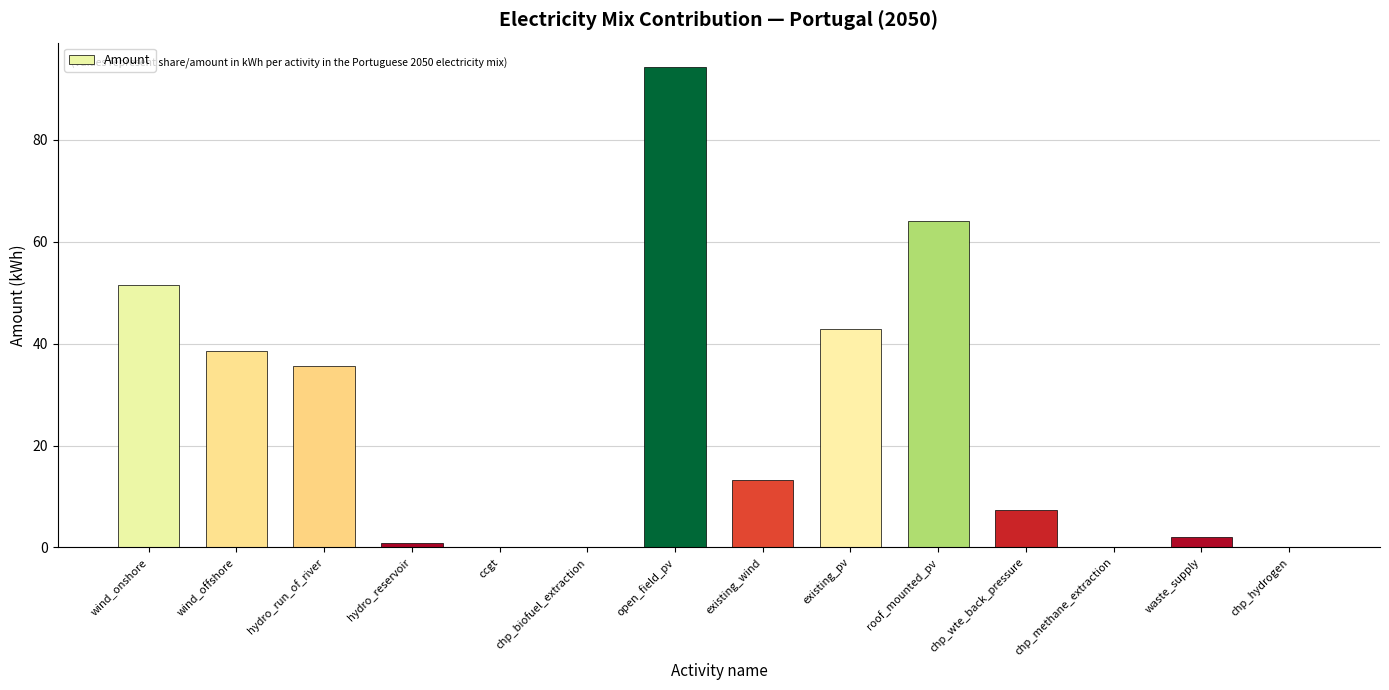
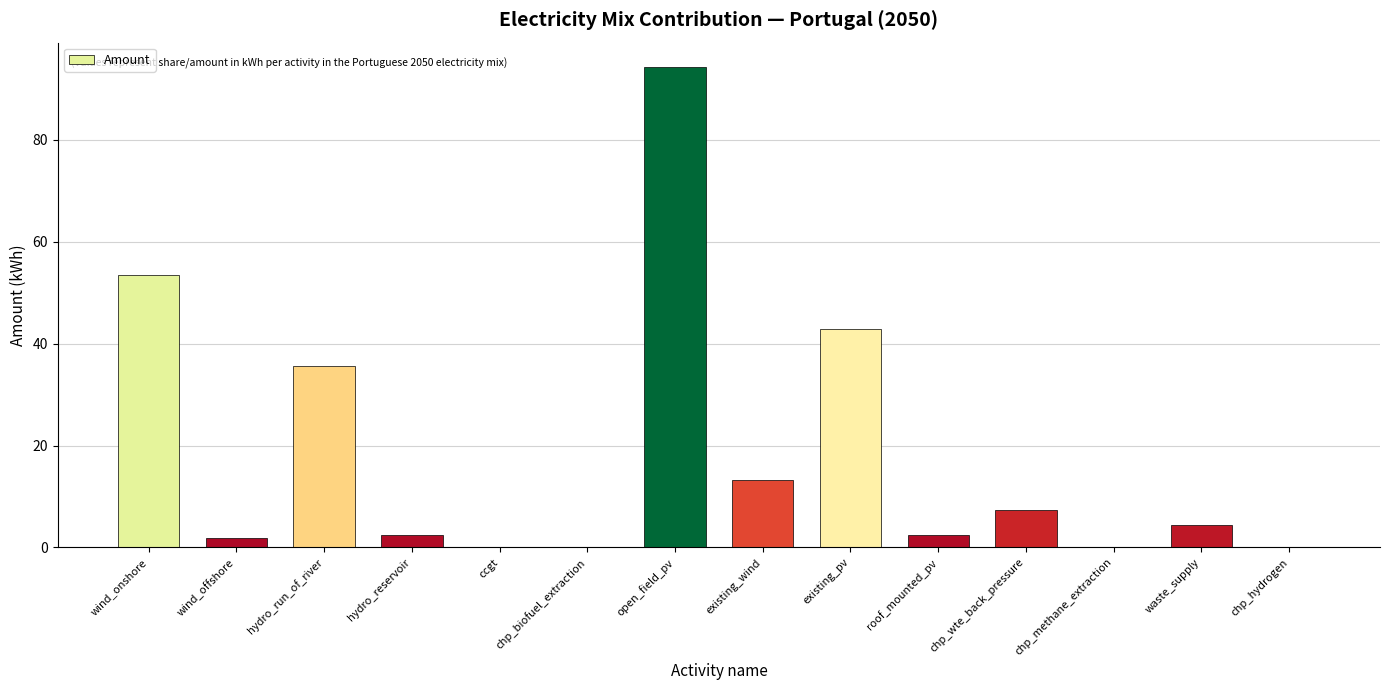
wind_onshore: 52 -> 54
wind_offshore: 39 -> 2
hydro_reservoir: 1 -> 2
roof_mounted_pv: 64 -> 2
waste_supply: 2 -> 4
